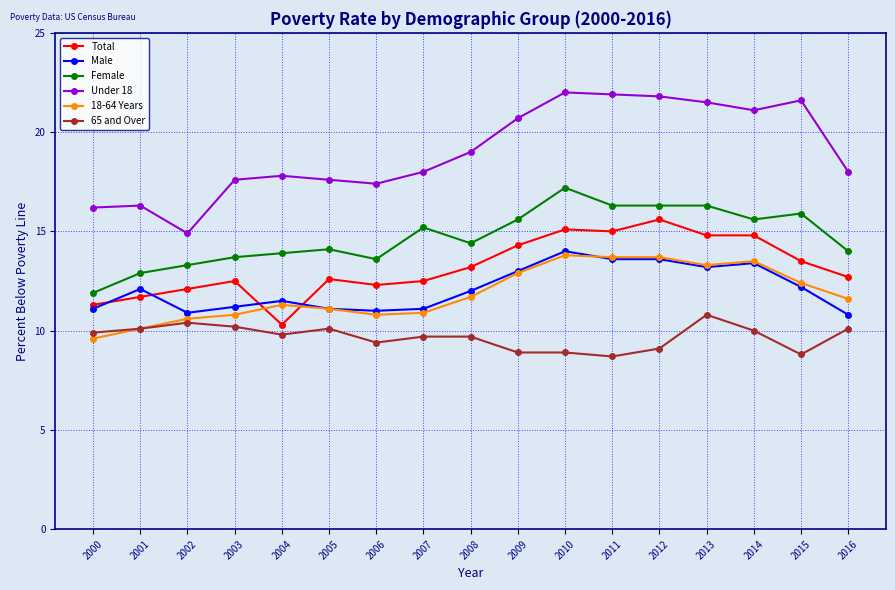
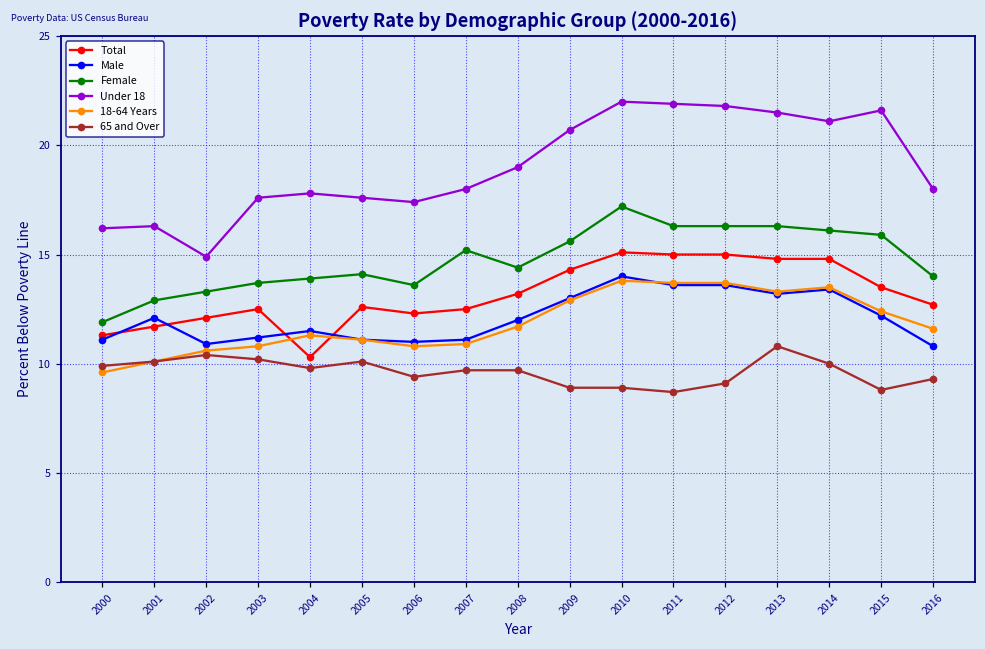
Total, 2012: 15.6 -> 15.0
Female, 2014: 15.6 -> 16.1
65 and Over, 2016: 10.1 -> 9.3
